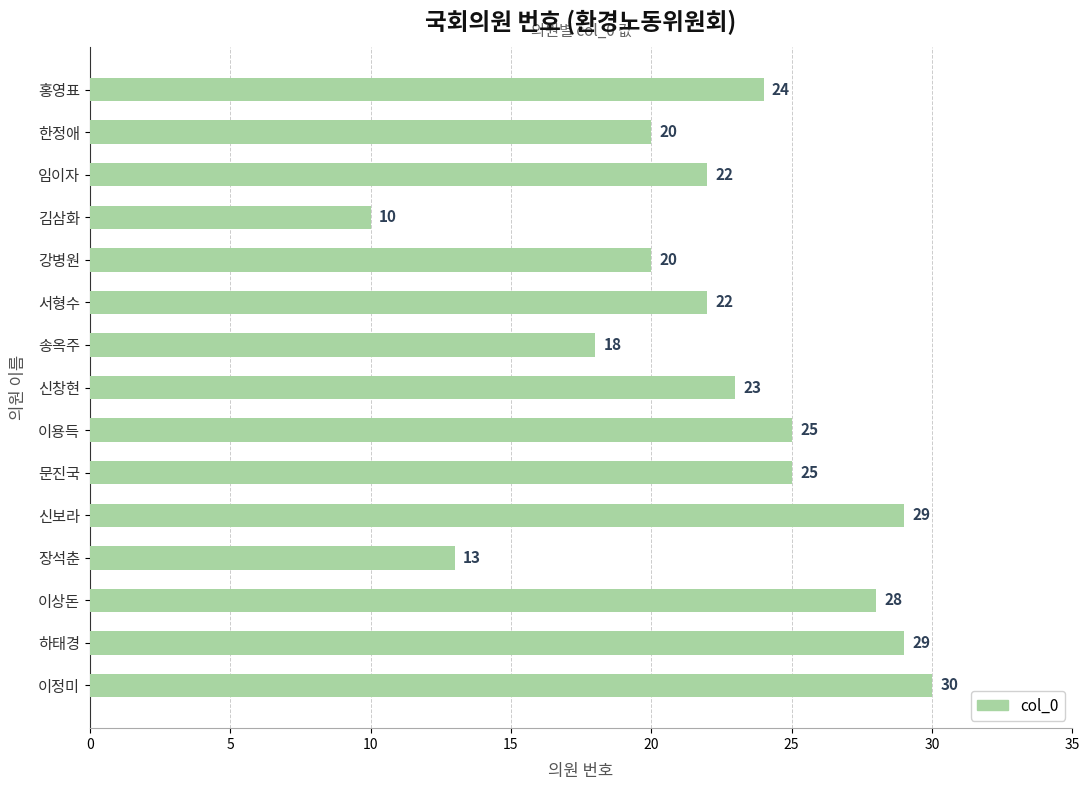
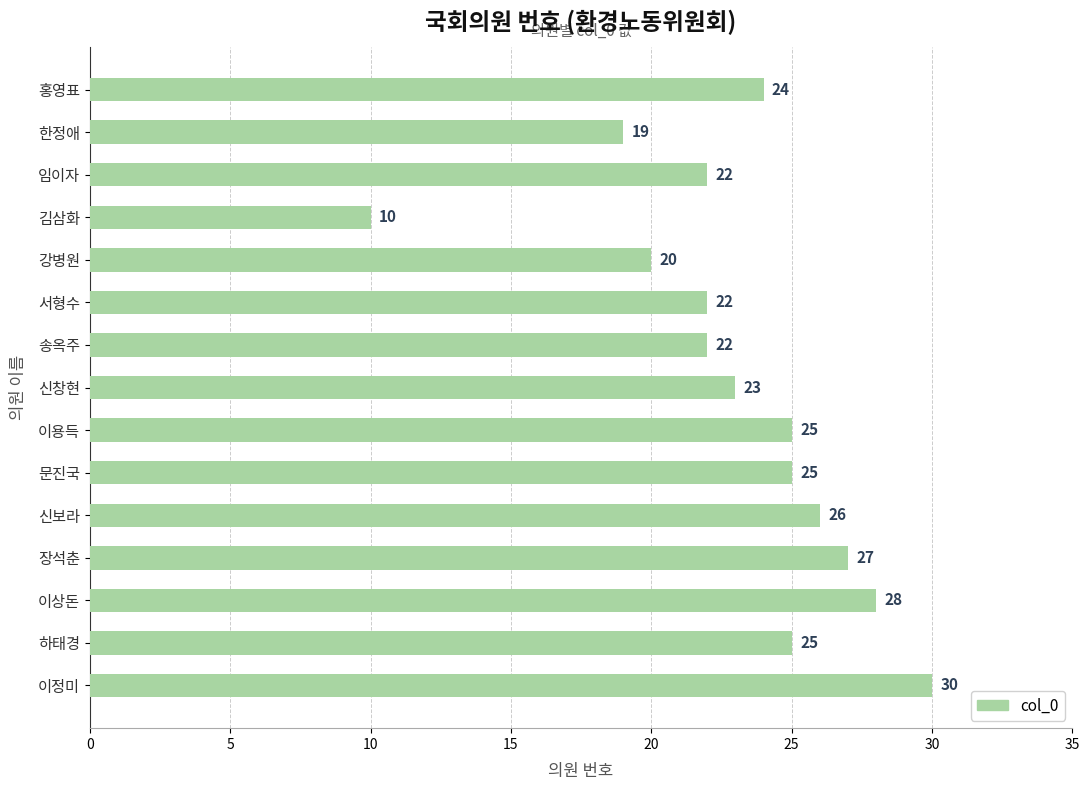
한정애: 20 -> 19
송옥주: 18 -> 22
신보라: 29 -> 26
장석춘: 13 -> 27
하태경: 29 -> 25
